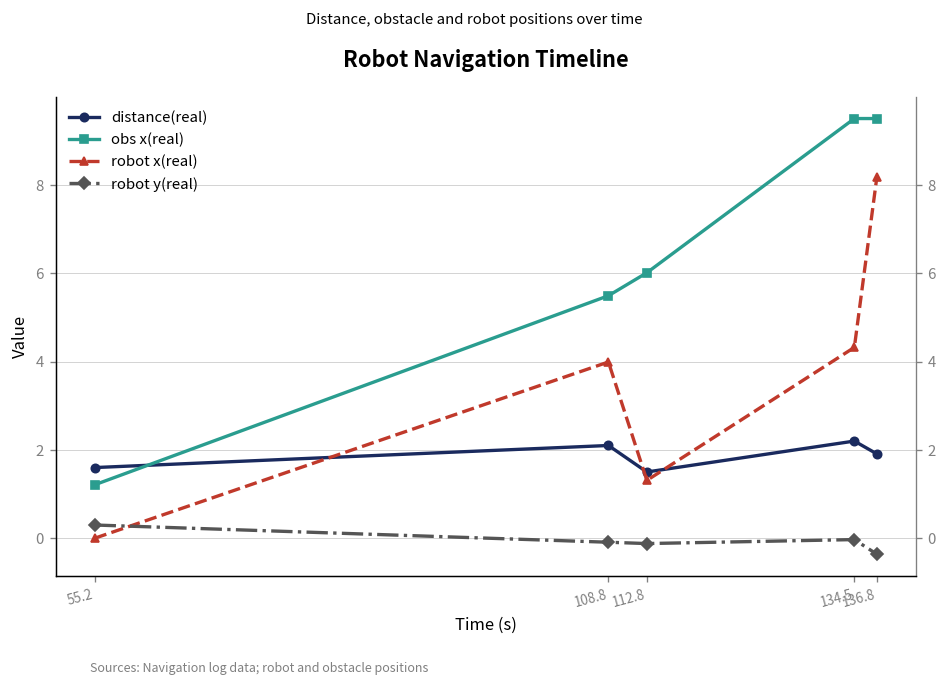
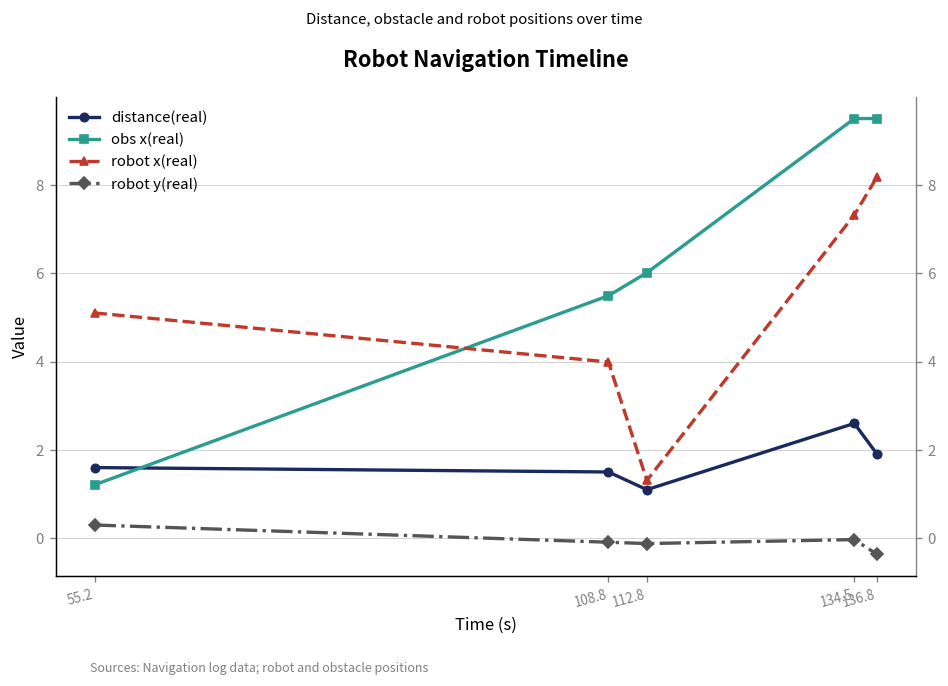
robot x(real), 55.2: 0.0 -> 5.1
distance(real), 108.8: 2.1 -> 1.5
distance(real), 112.8: 1.5 -> 1.1
distance(real), 134.5: 2.2 -> 2.6
robot x(real), 134.5: 4.3 -> 7.3
